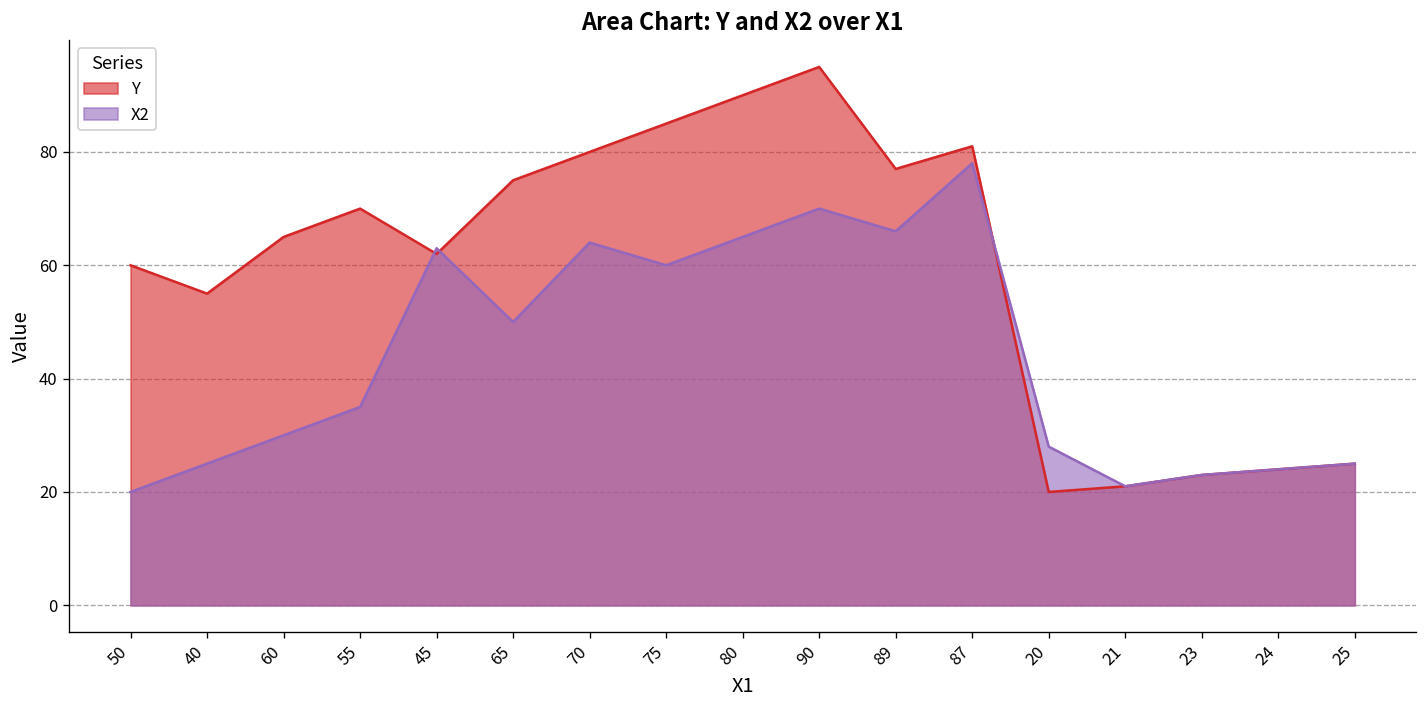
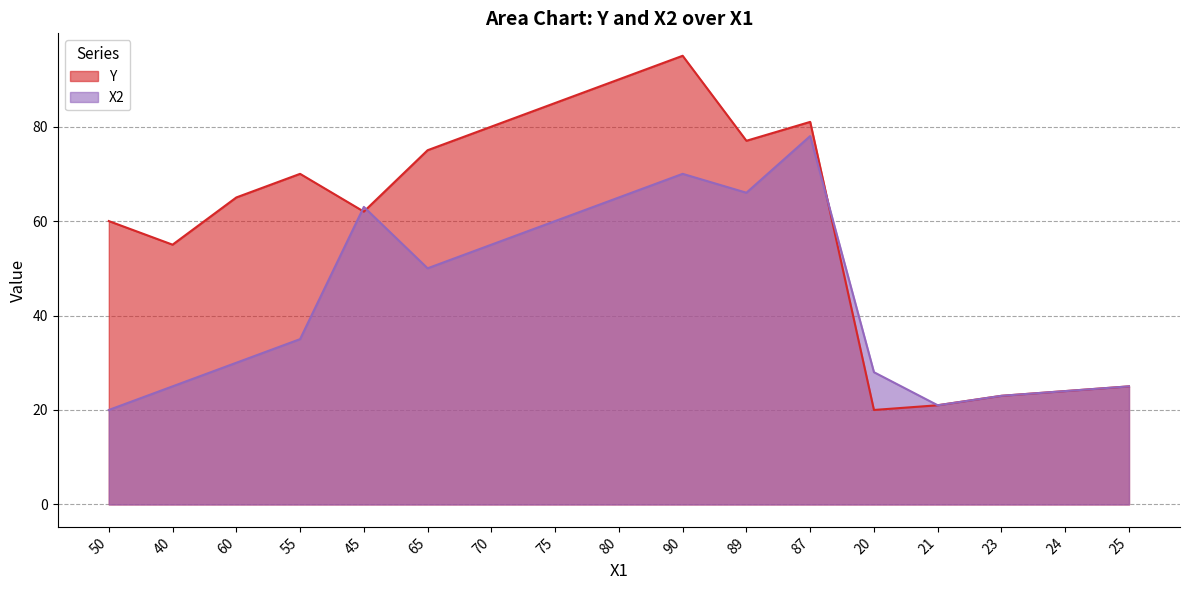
X2, 70: 64 -> 55
